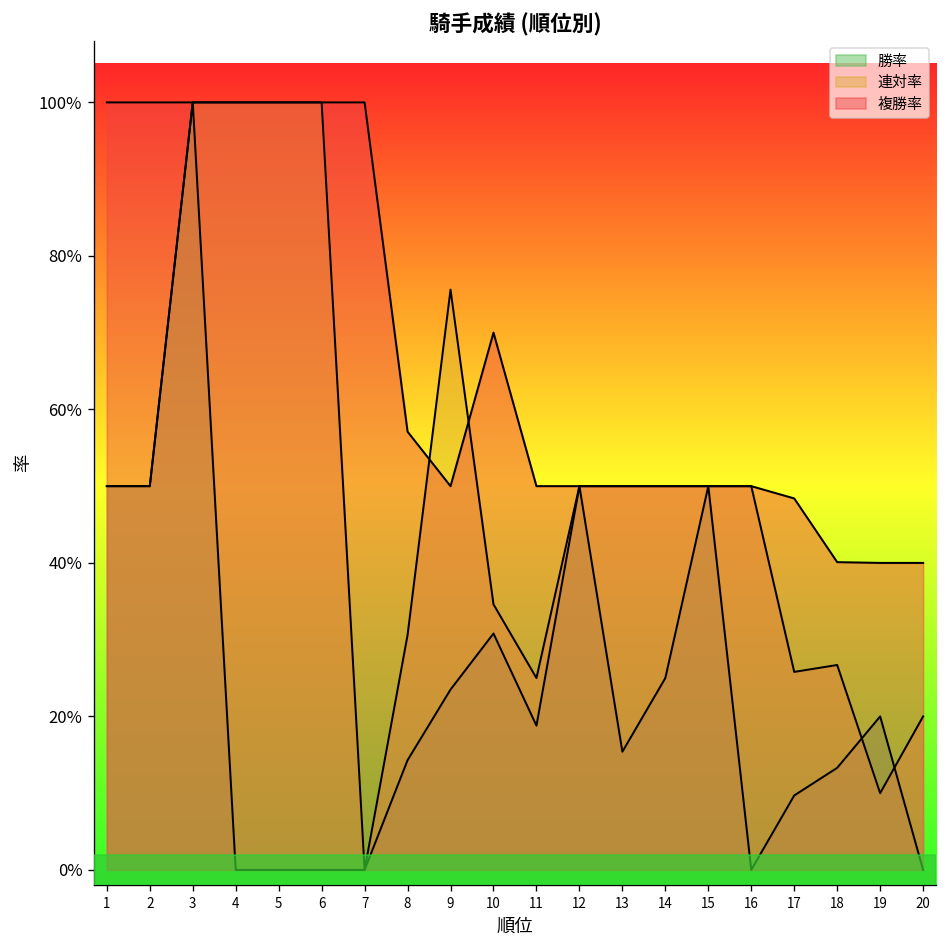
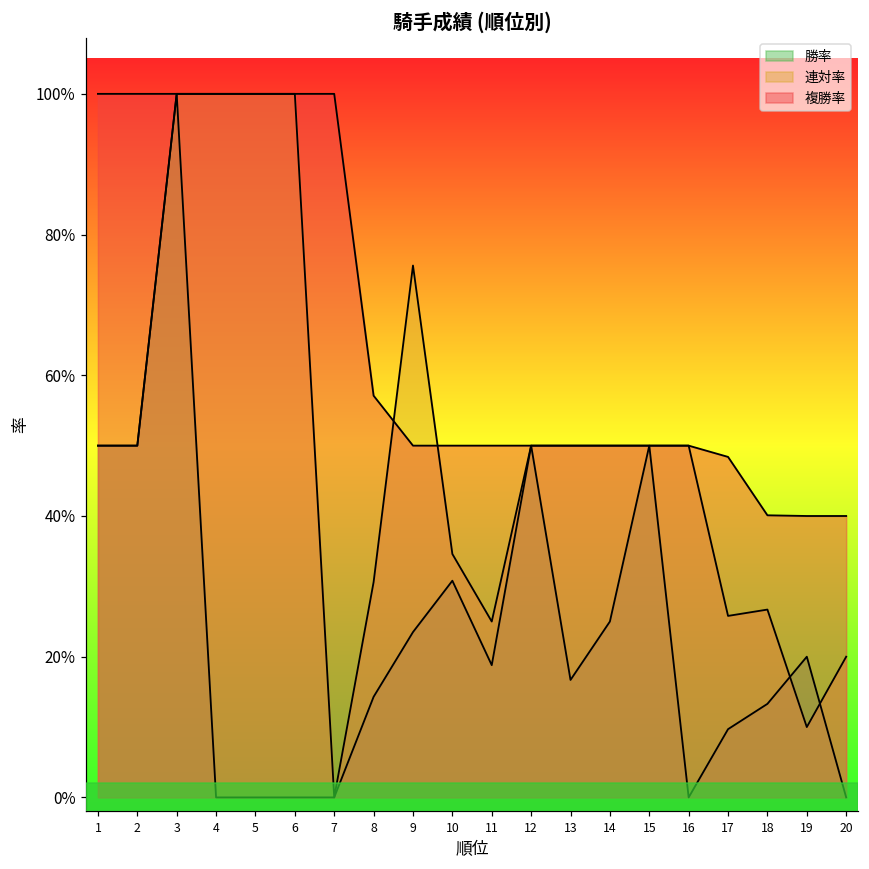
複勝率, 10: 70% -> 50%
勝率, 13: 15% -> 17%
